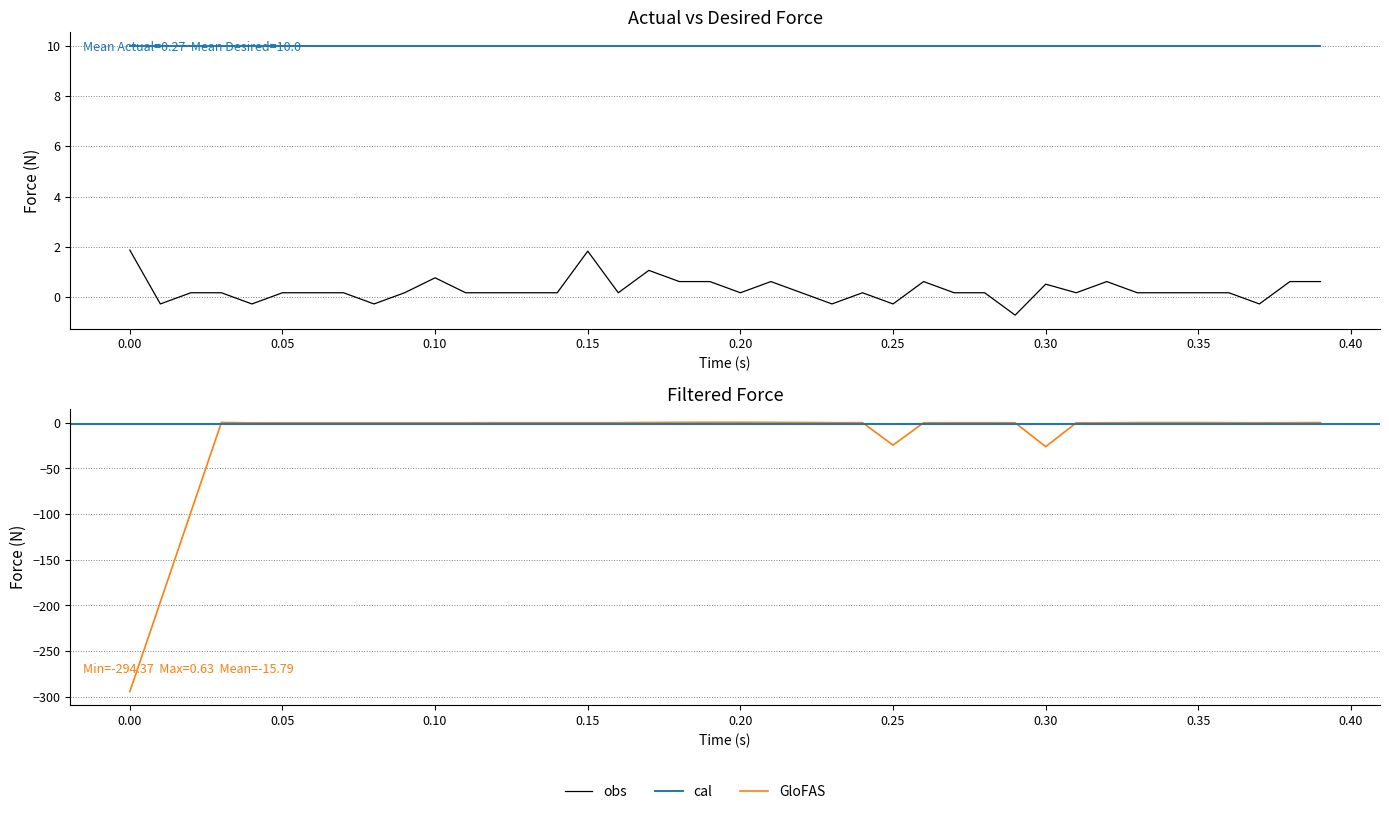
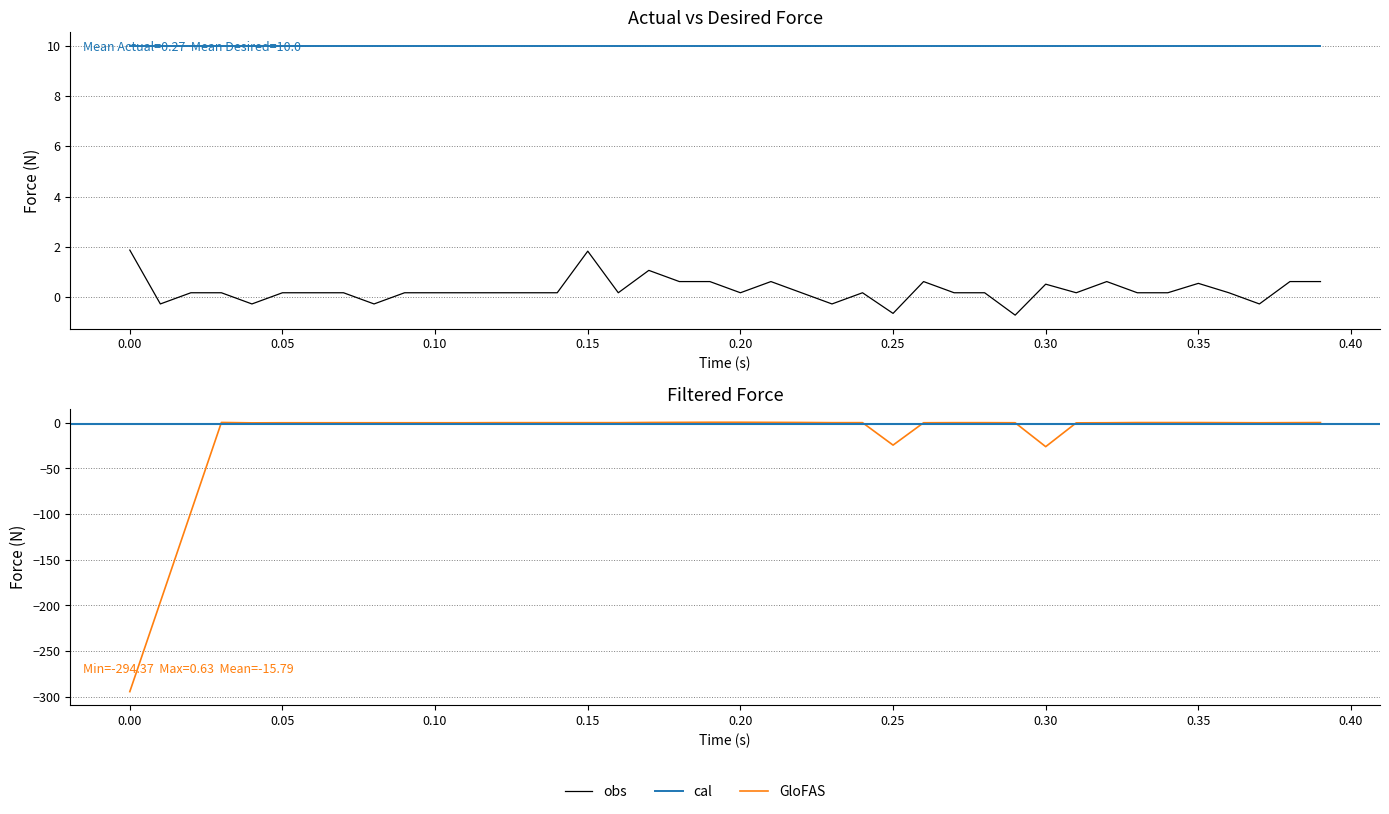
Actual vs Desired Force, obs, 0.10: 0.8 -> 0.2
Actual vs Desired Force, obs, 0.25: -0.3 -> -0.6
Actual vs Desired Force, obs, 0.35: 0.2 -> 0.6
